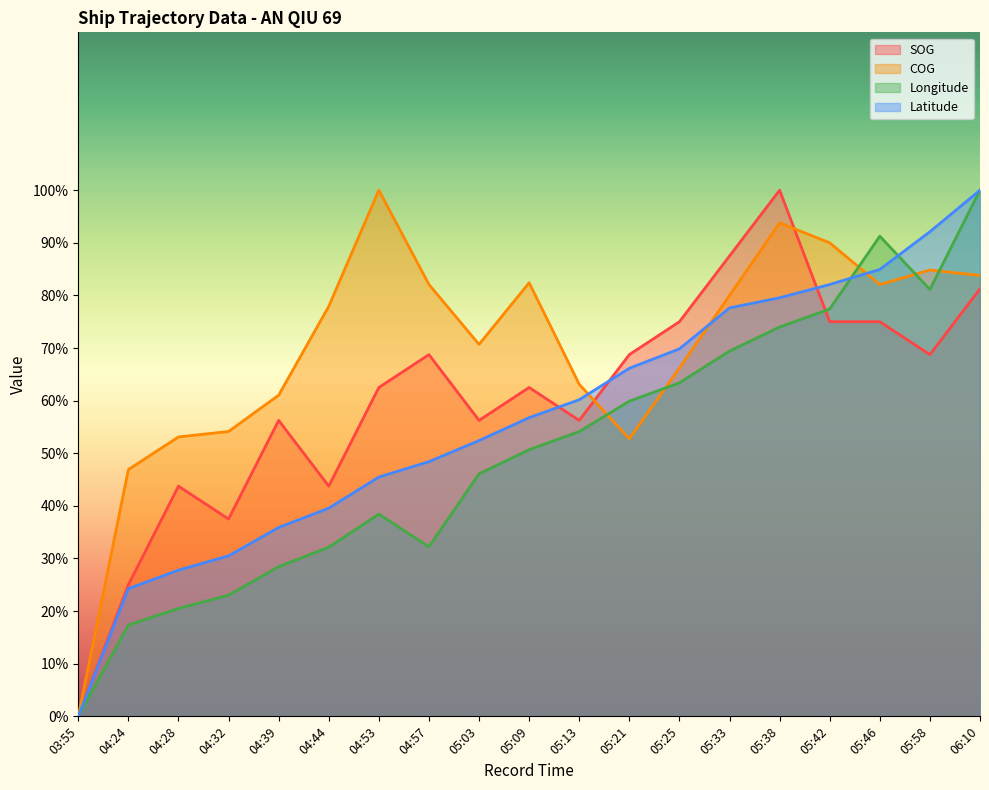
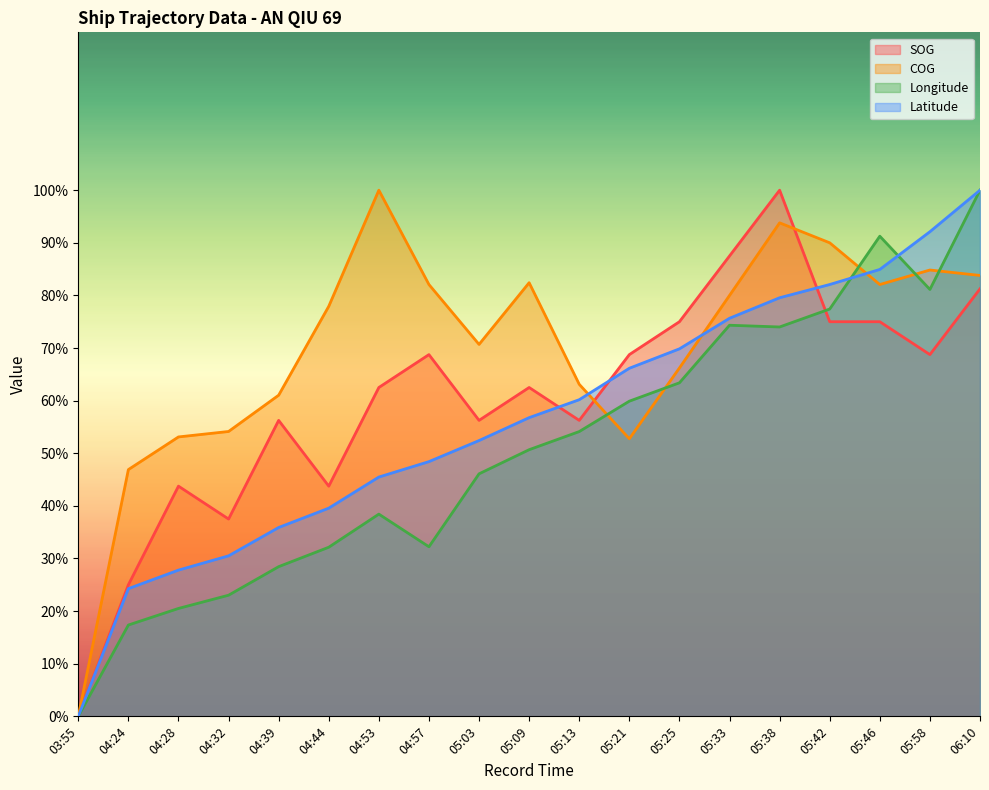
Longitude, 05:33: 69% -> 74%
Latitude, 05:33: 78% -> 76%
